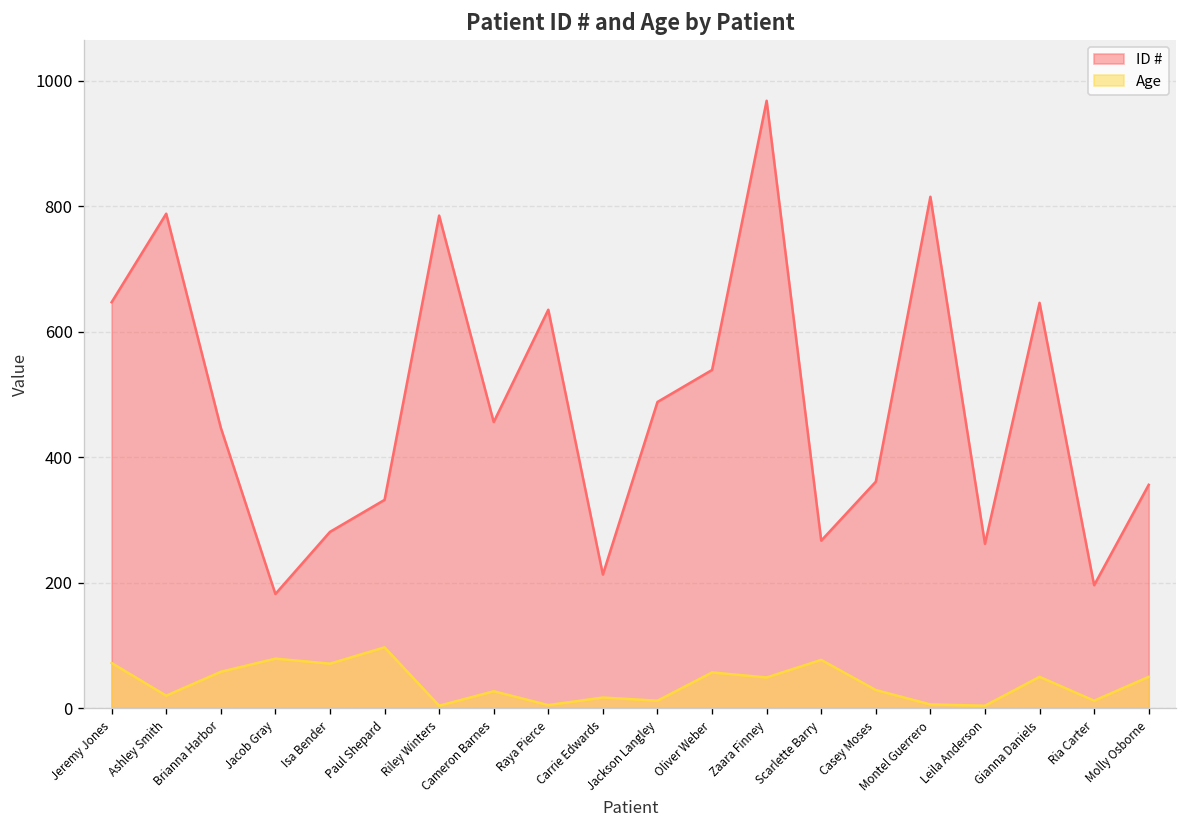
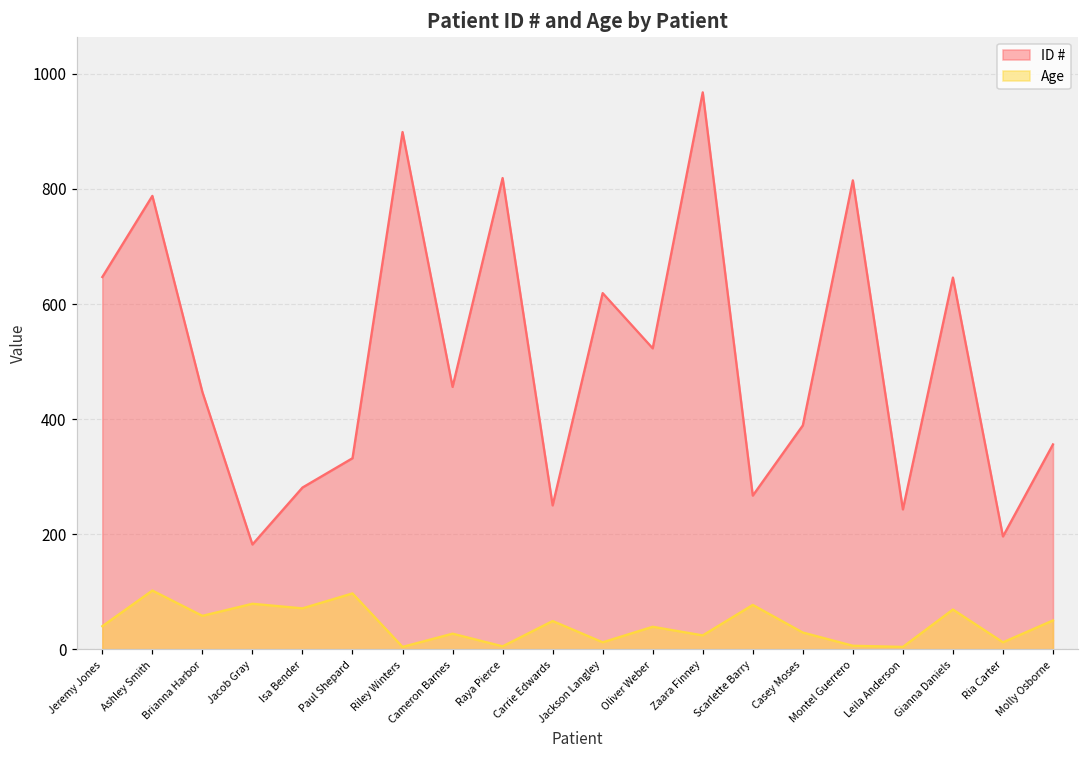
Age, Jeremy Jones: 70 -> 40
Age, Ashley Smith: 20 -> 100
ID #, Riley Winters: 790 -> 900
ID #, Raya Pierce: 640 -> 820
ID #, Carrie Edwards: 210 -> 250
Age, Carrie Edwards: 20 -> 50
ID #, Jackson Langley: 490 -> 620
ID #, Oliver Weber: 540 -> 520
Age, Oliver Weber: 60 -> 40
Age, Zaara Finney: 50 -> 20
ID #, Casey Moses: 360 -> 390
ID #, Leila Anderson: 260 -> 240
Age, Gianna Daniels: 50 -> 70
